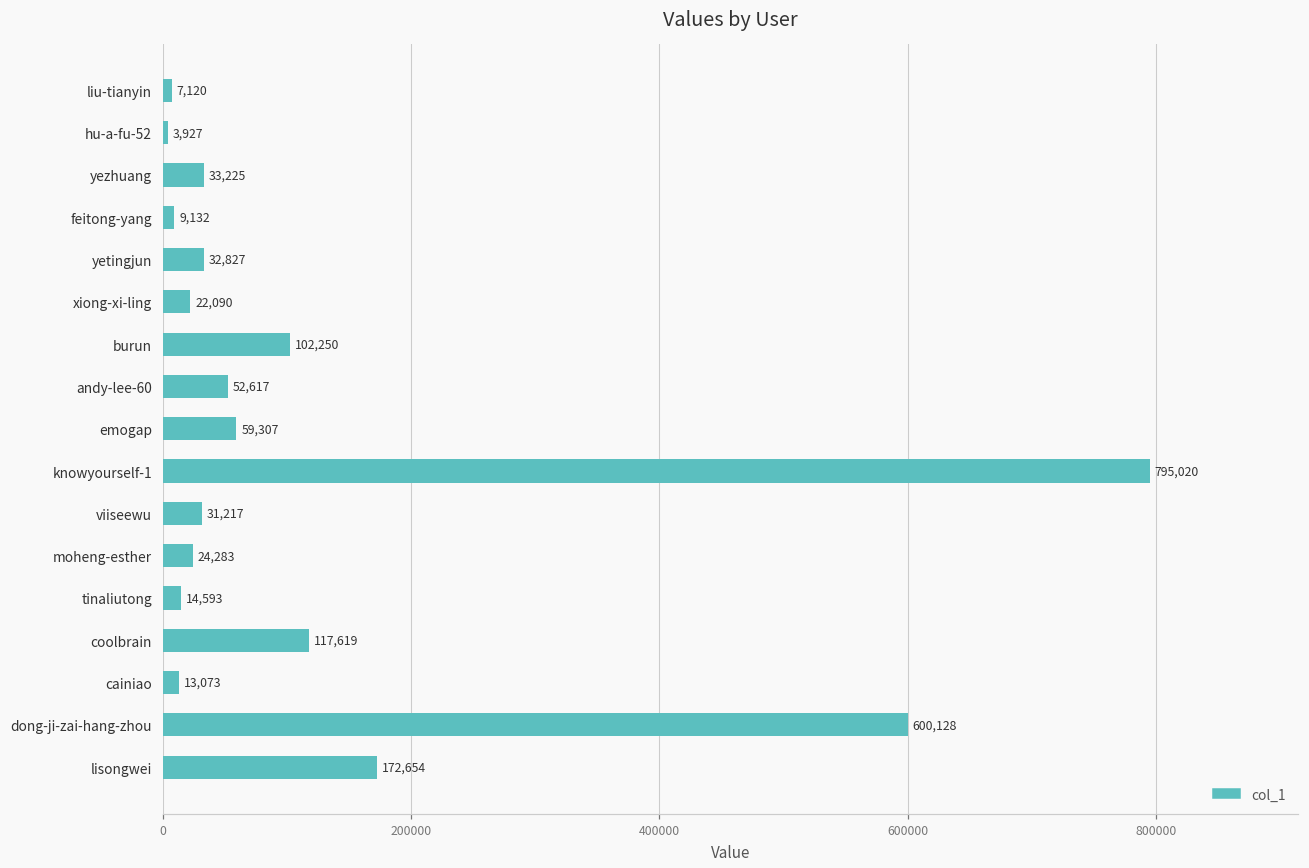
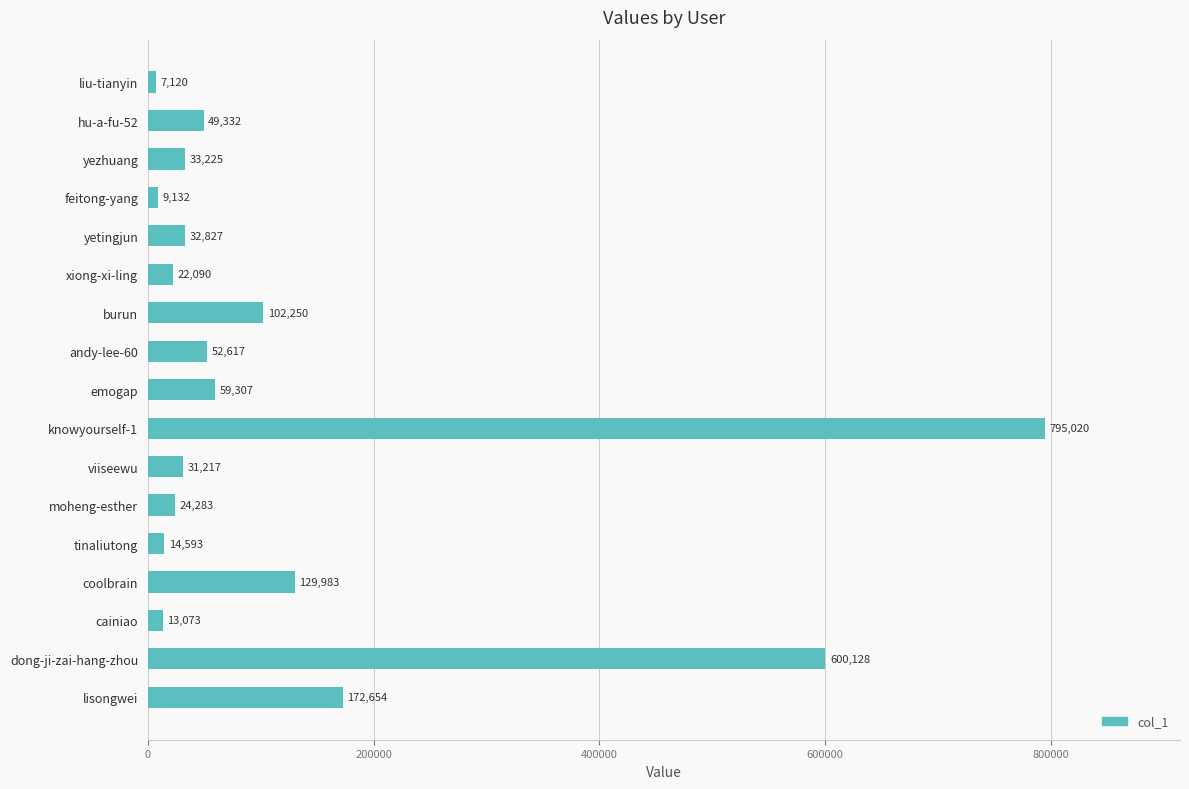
hu-a-fu-52: 3,927 -> 49,332
coolbrain: 117,619 -> 129,983
